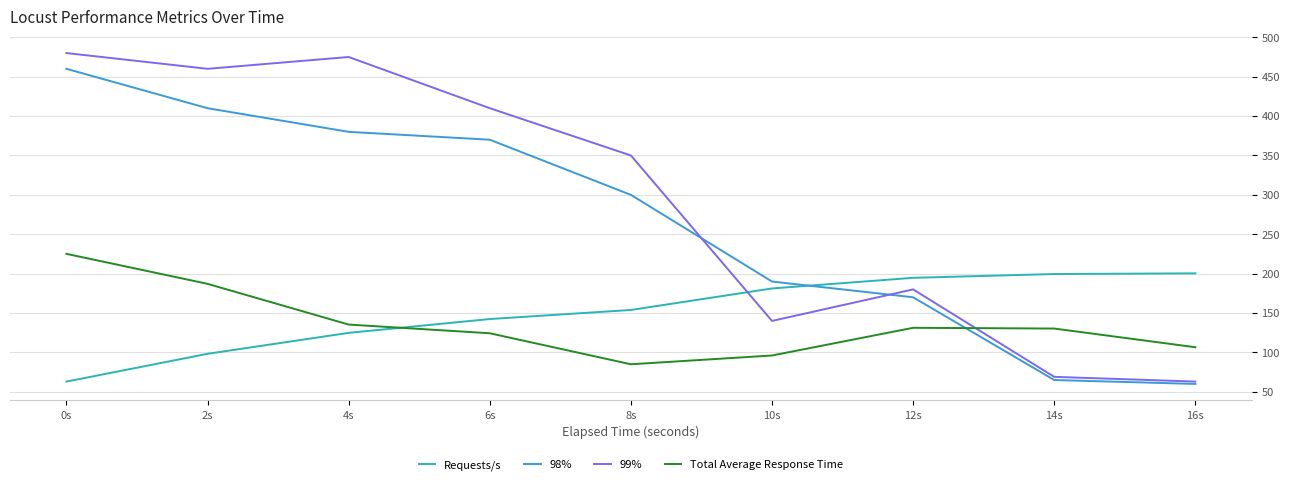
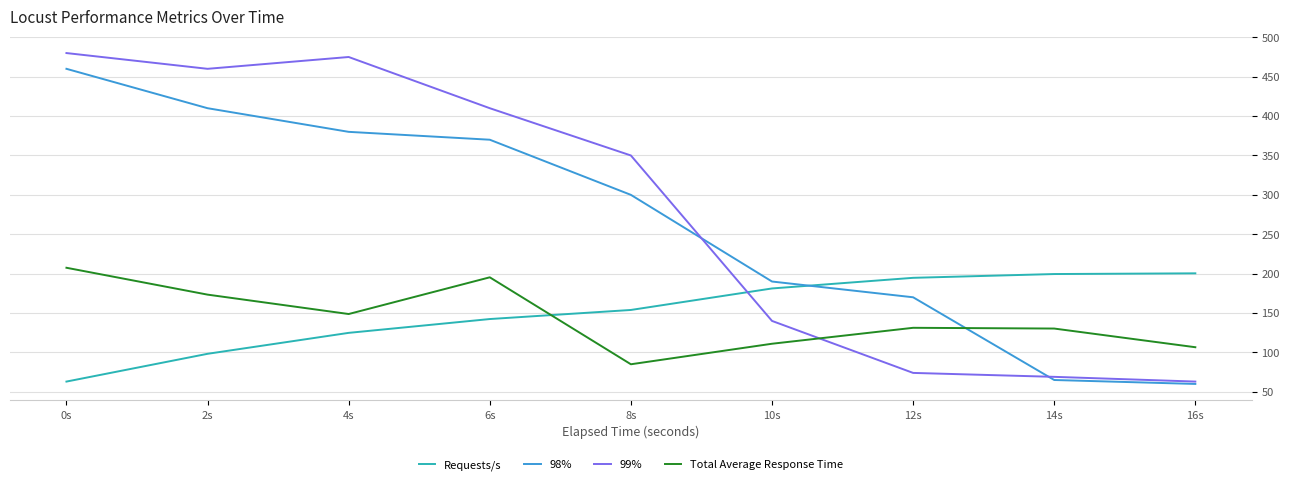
Total Average Response Time, 0s: 230 -> 210
Total Average Response Time, 2s: 190 -> 170
Total Average Response Time, 4s: 140 -> 150
Total Average Response Time, 6s: 120 -> 200
Total Average Response Time, 10s: 100 -> 110
99%, 12s: 180 -> 70
